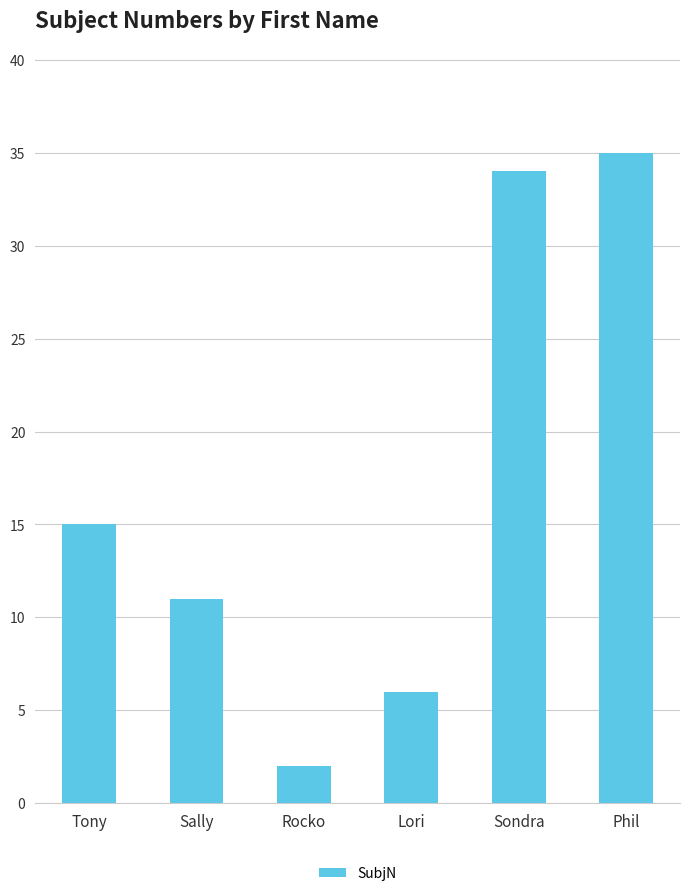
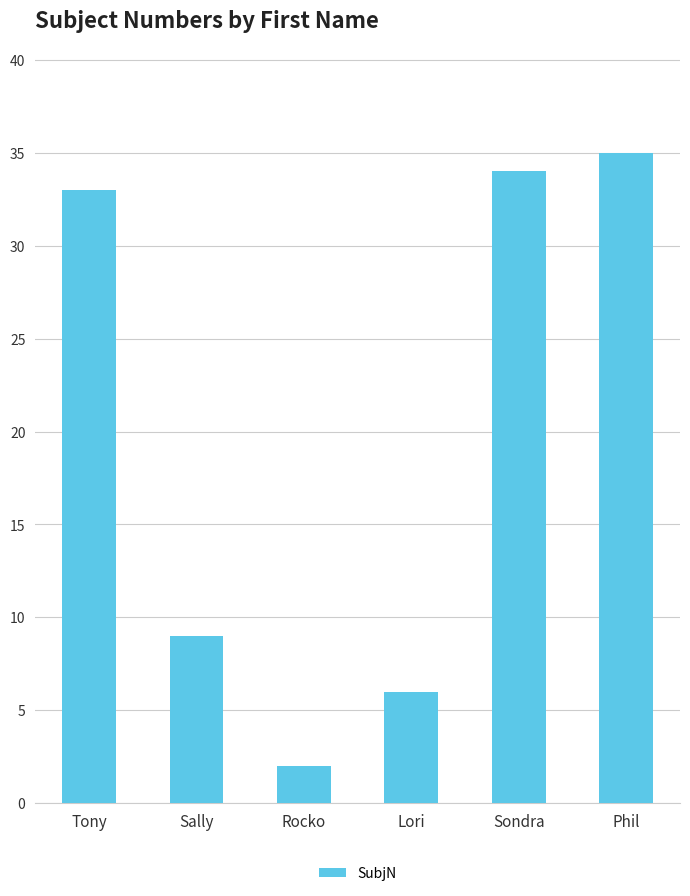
Tony: 15 -> 33
Sally: 11 -> 9
